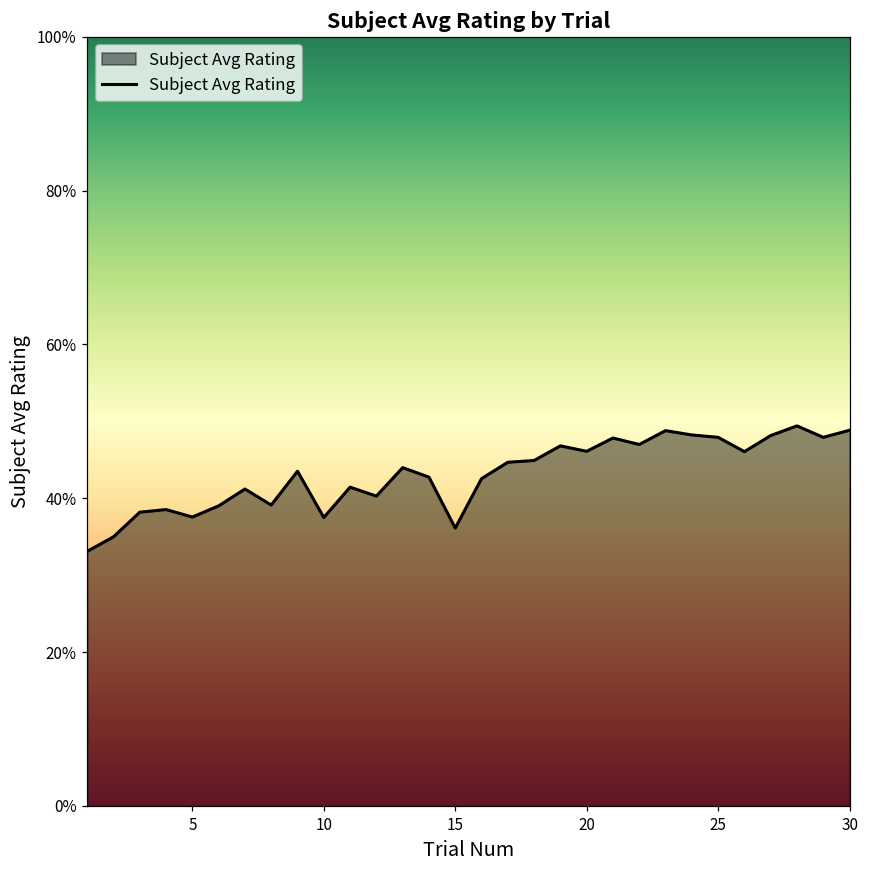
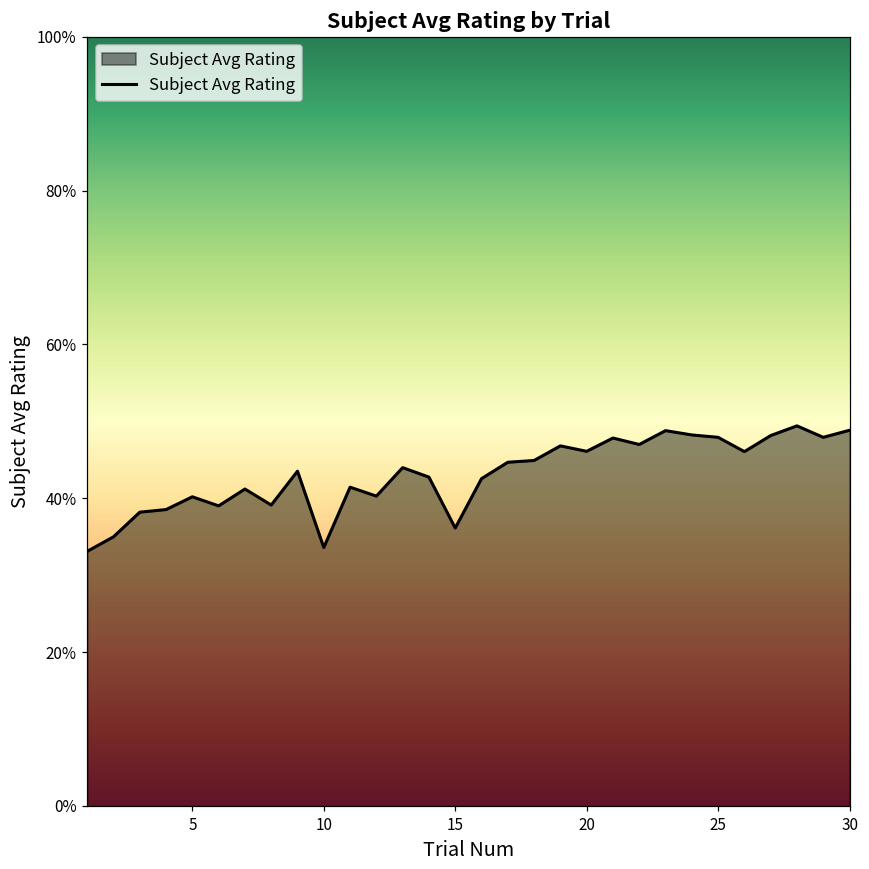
5: 38% -> 40%
10: 38% -> 34%
